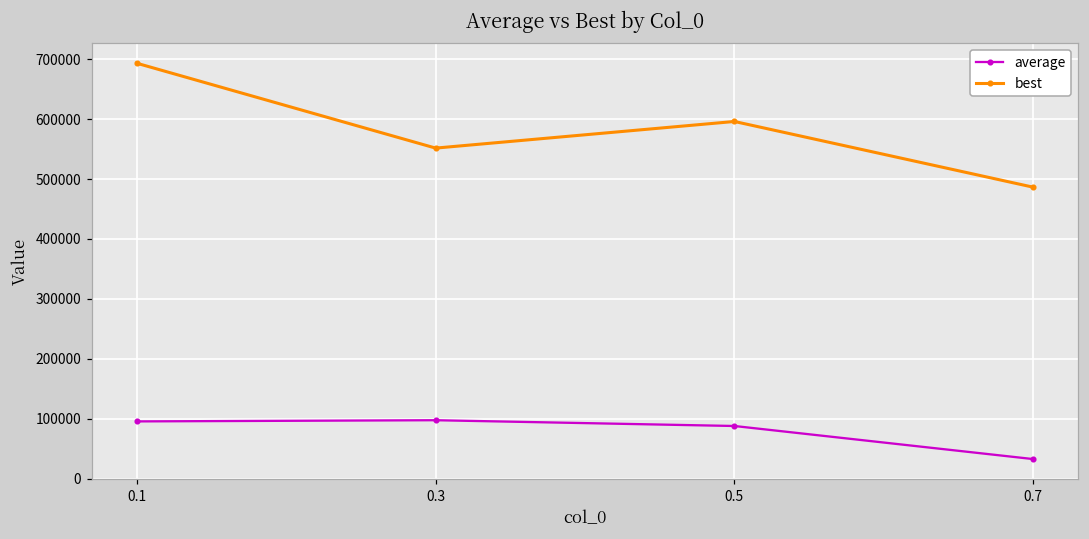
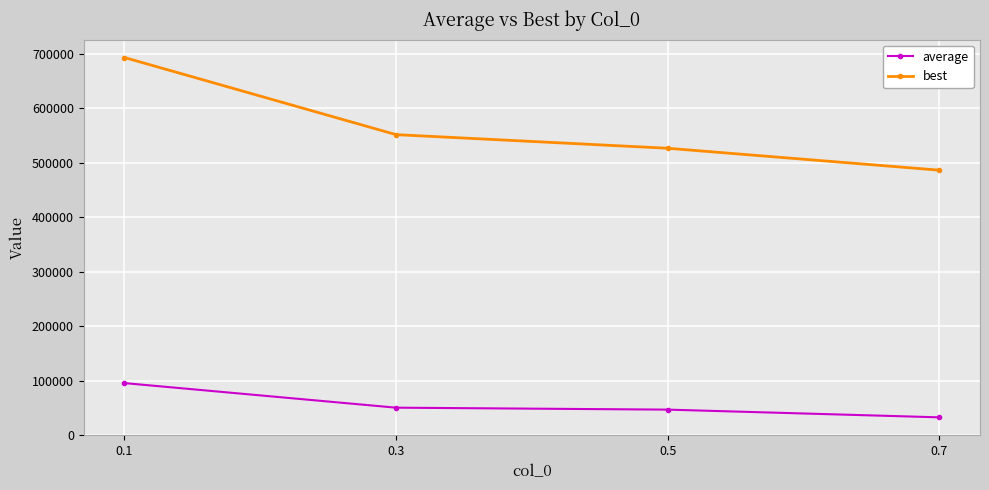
average, 0.3: 100000 -> 50000
average, 0.5: 90000 -> 50000
best, 0.5: 600000 -> 530000
